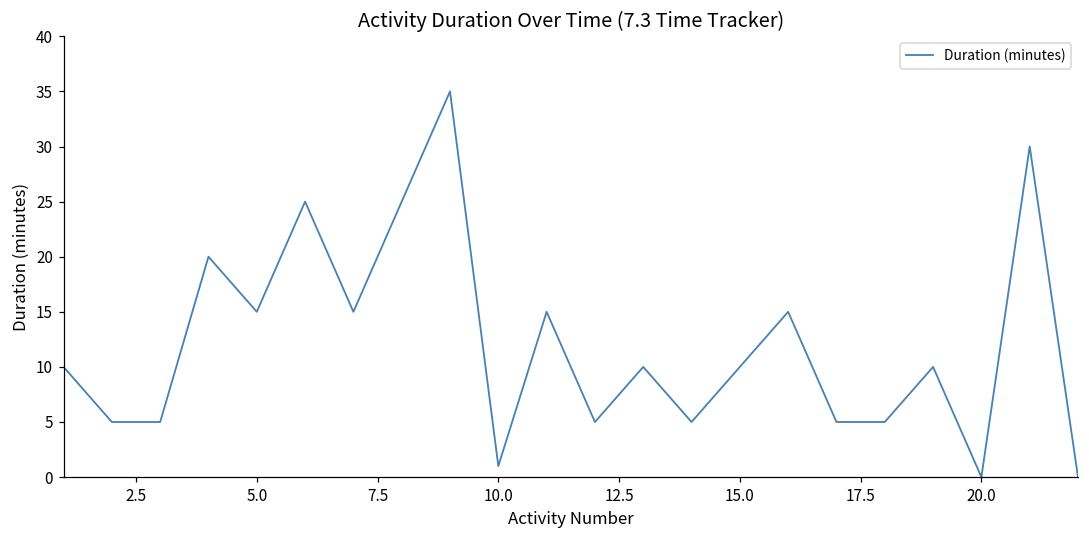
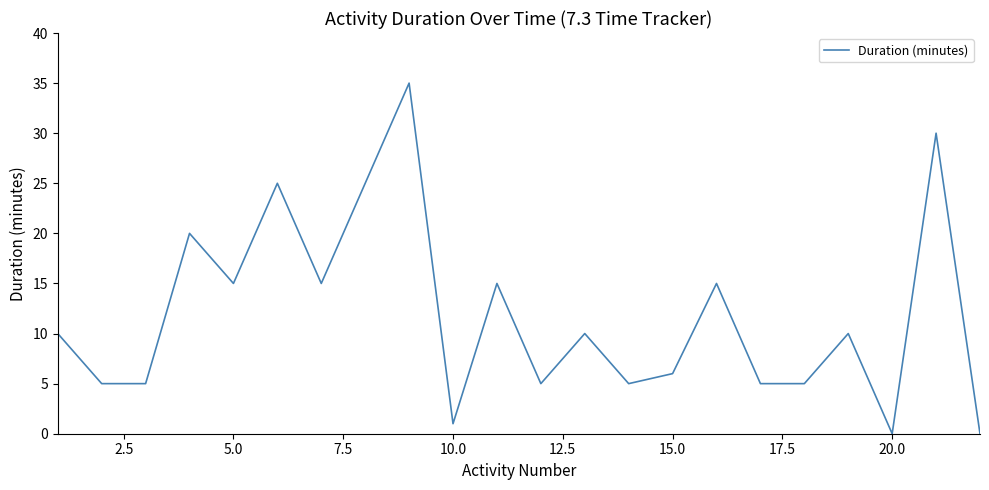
15.0: 10 -> 6
